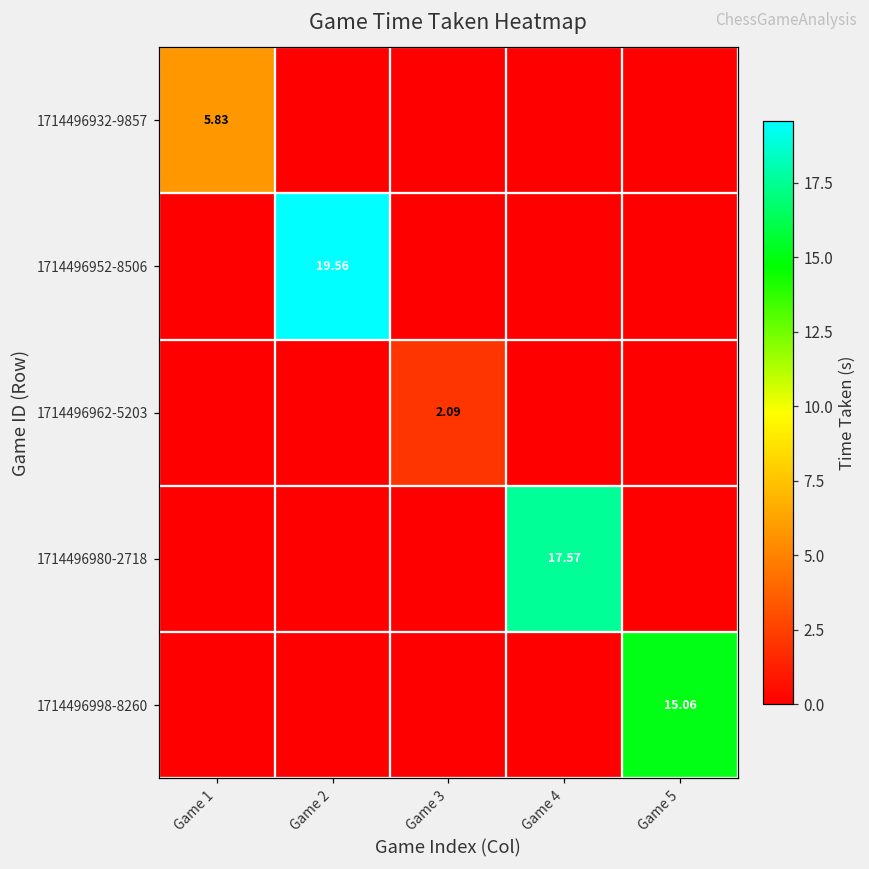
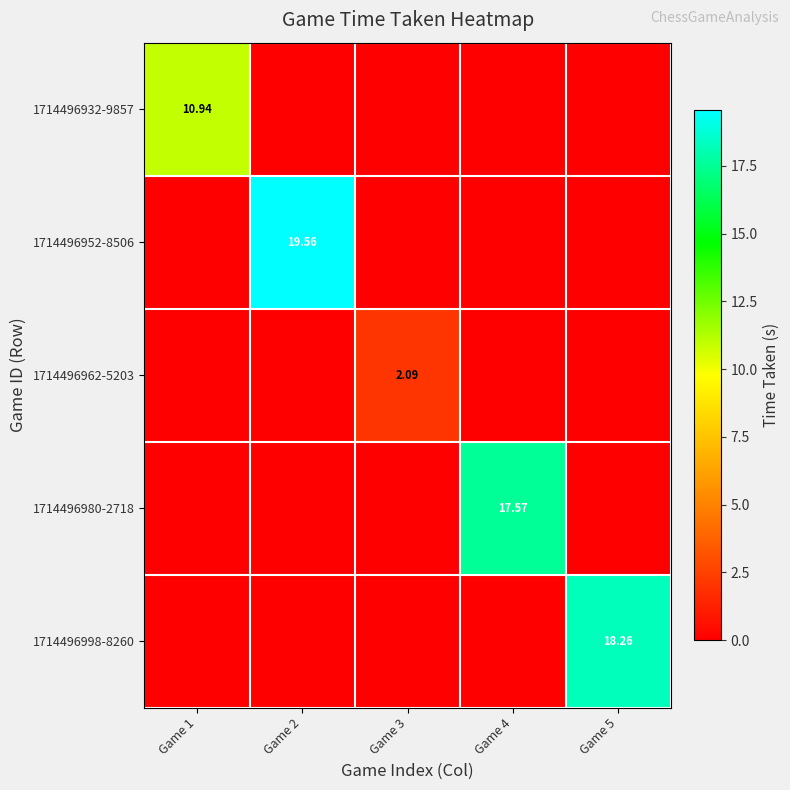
1714496932-9857, Game 1: 5.83 -> 10.94
1714496998-8260, Game 5: 15.06 -> 18.26
